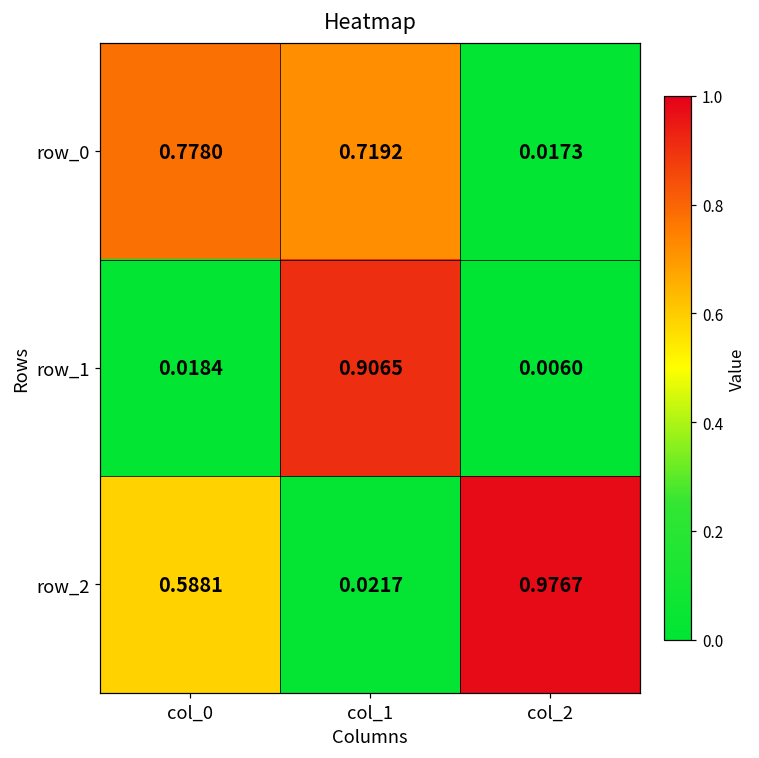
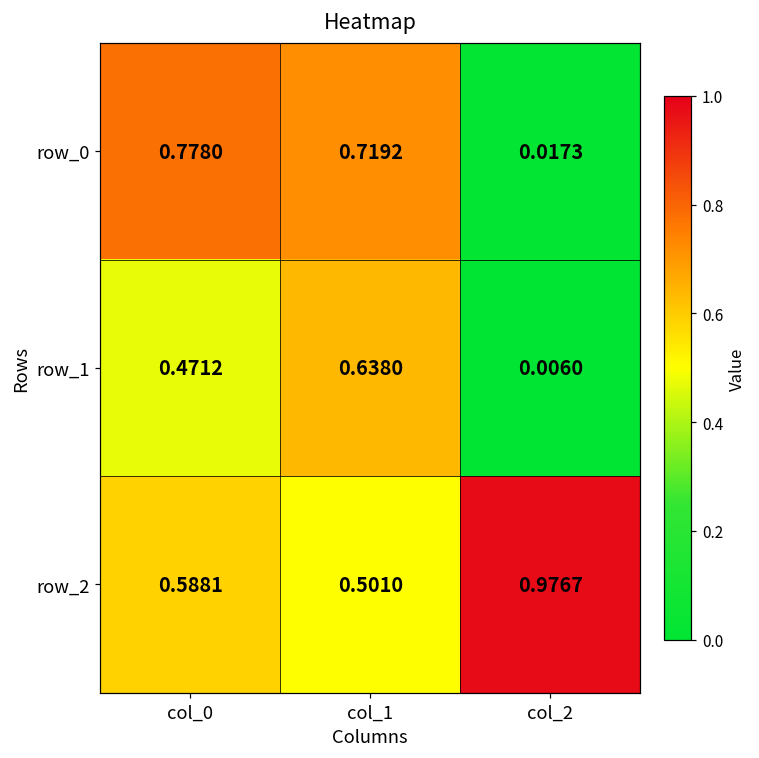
row_1, col_0: 0.0184 -> 0.4712
row_1, col_1: 0.9065 -> 0.6380
row_2, col_1: 0.0217 -> 0.5010
